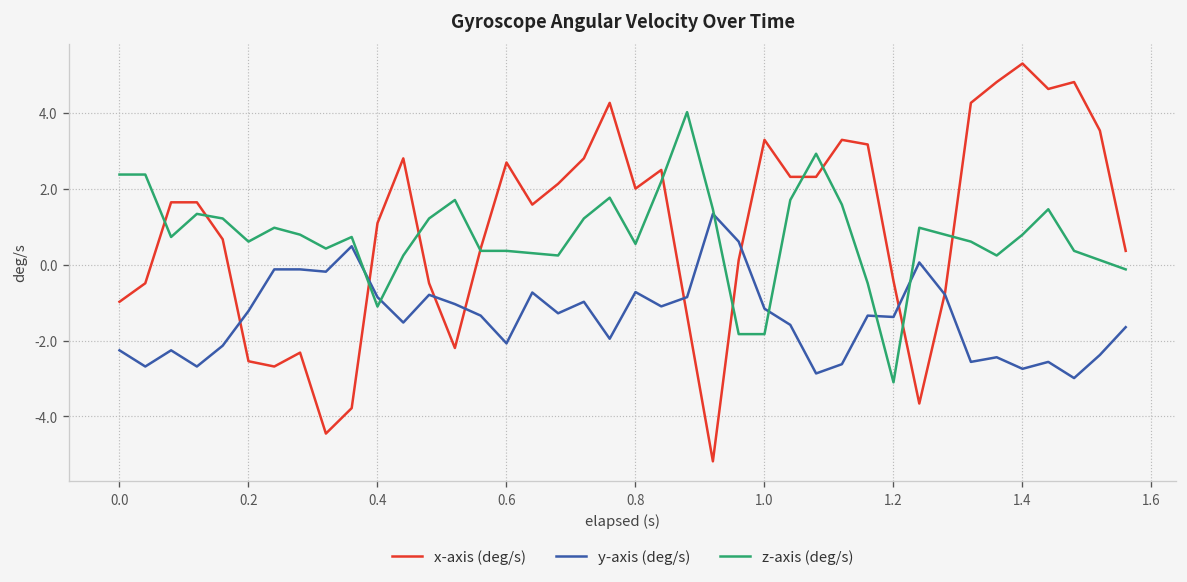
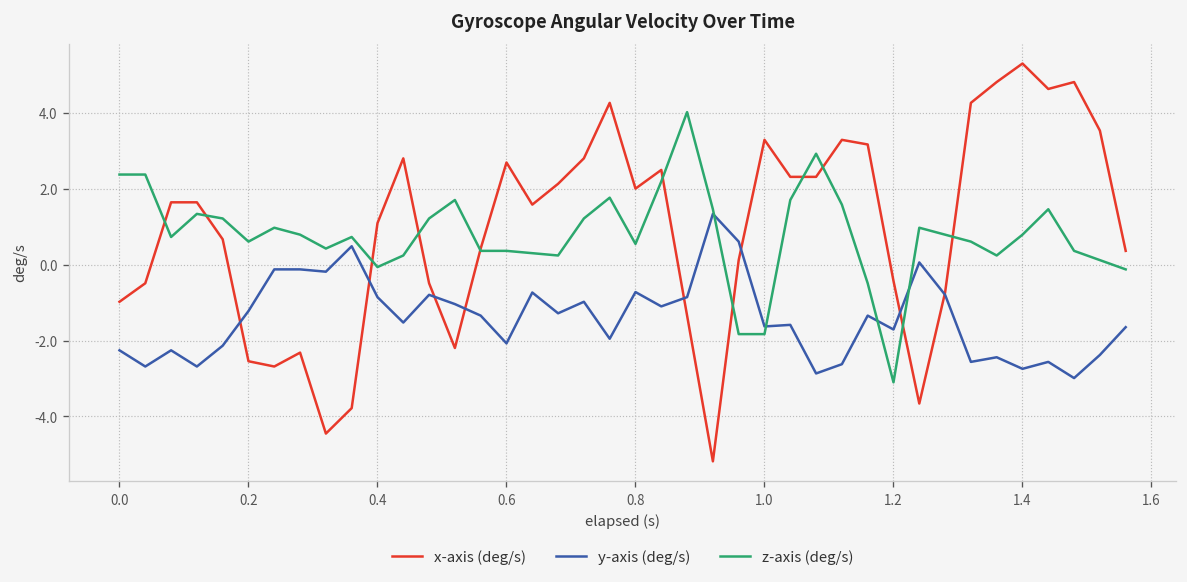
z-axis (deg/s), 0.4: -1.1 -> -0.1
y-axis (deg/s), 1.0: -1.2 -> -1.6
y-axis (deg/s), 1.2: -1.4 -> -1.7
